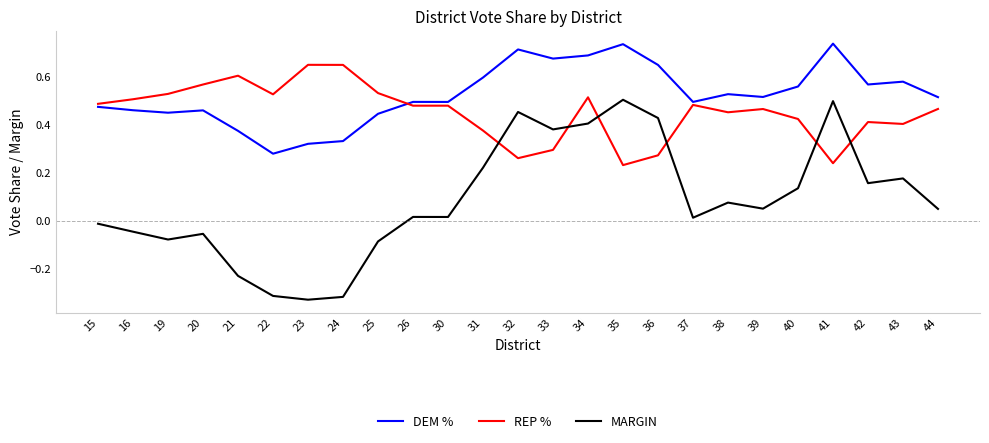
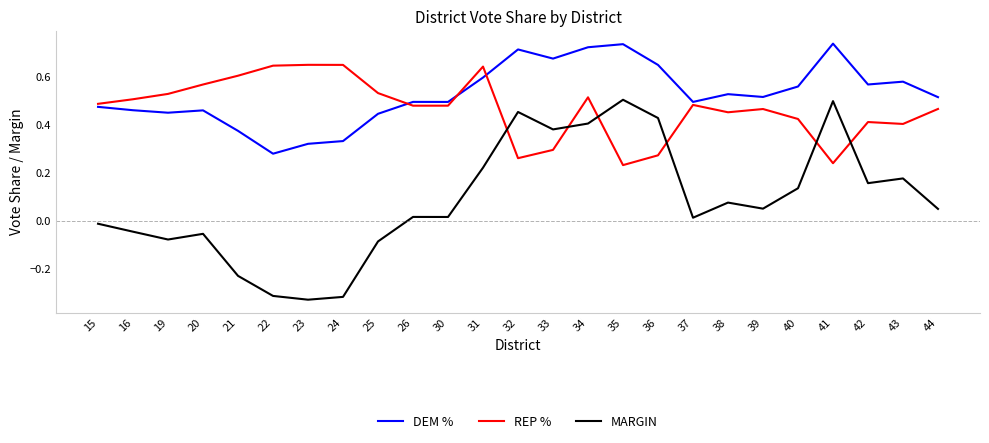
REP %, 22: 0.53 -> 0.64
REP %, 31: 0.37 -> 0.64
DEM %, 34: 0.69 -> 0.72
